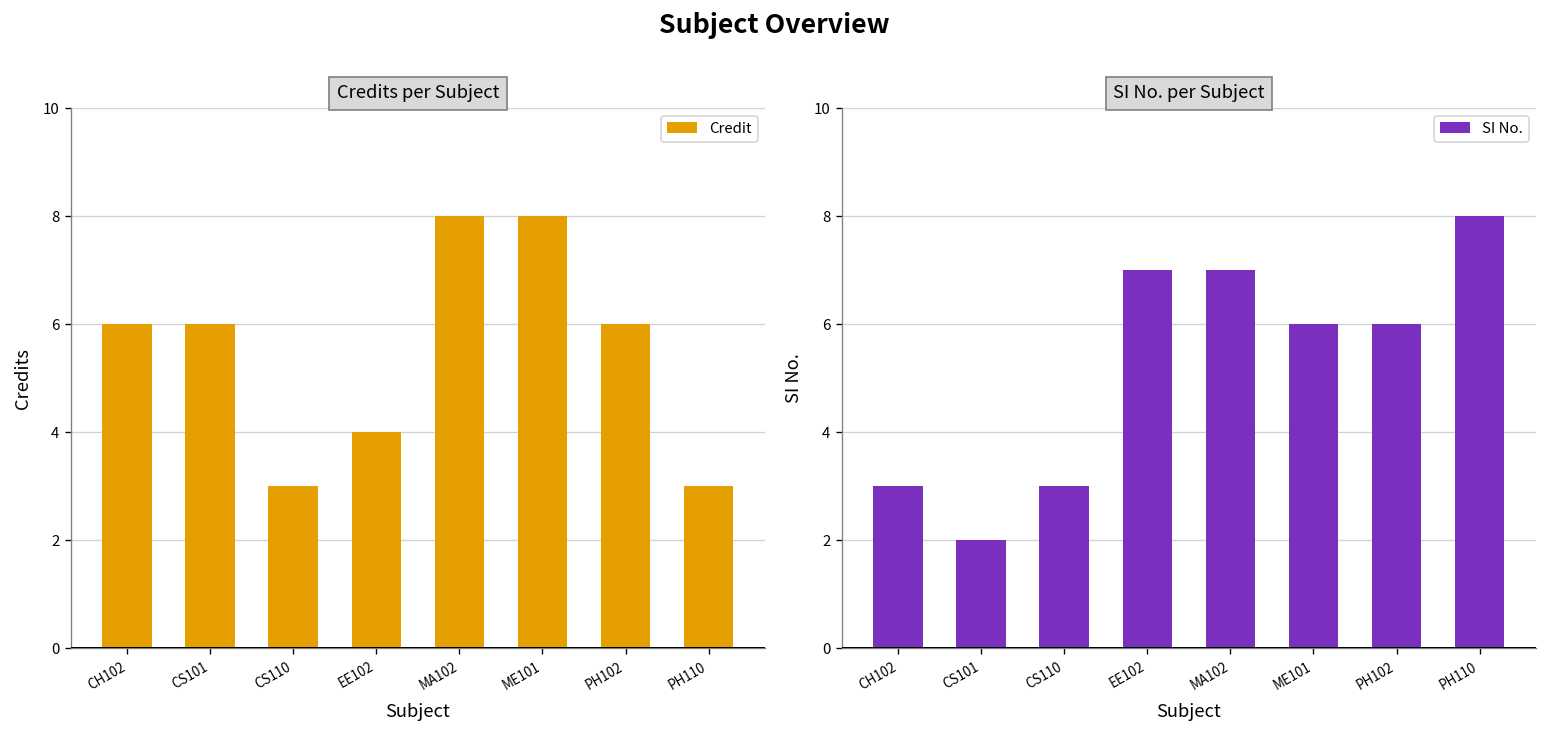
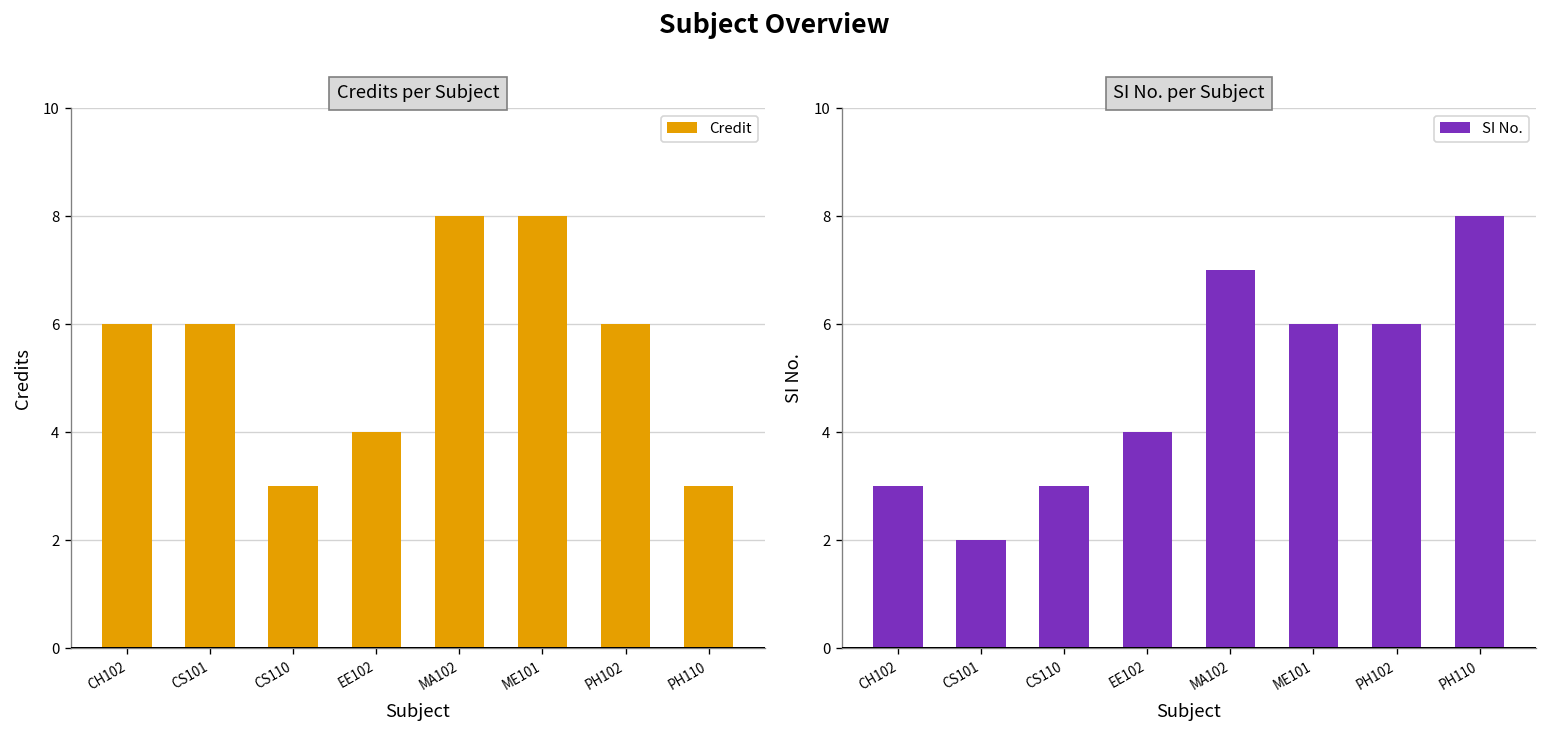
SI No. per Subject, EE102: 7 -> 4
